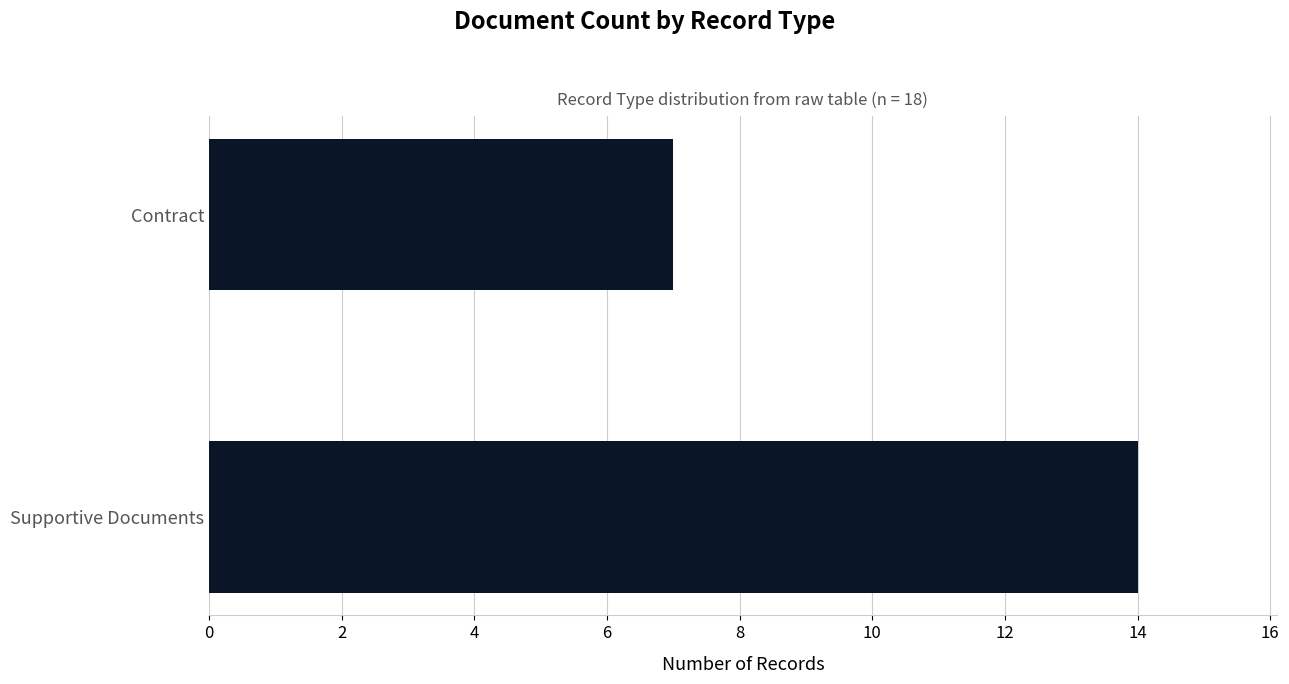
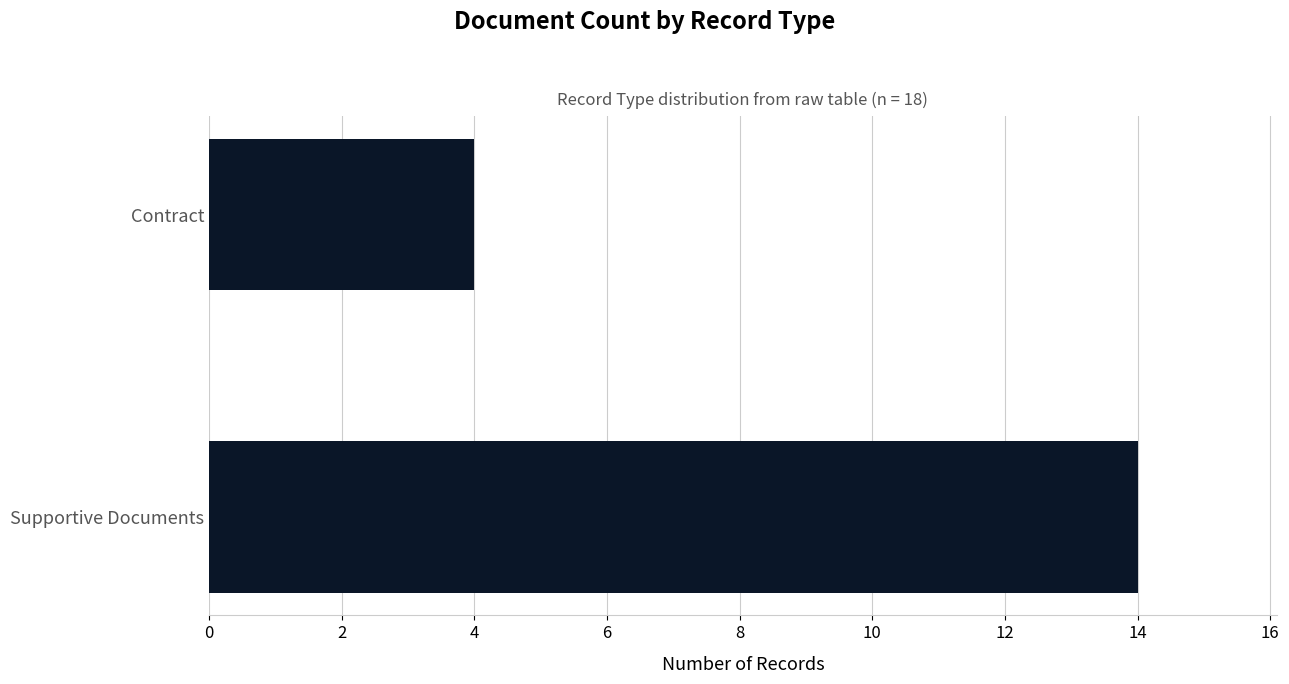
Contract: 7 -> 4
